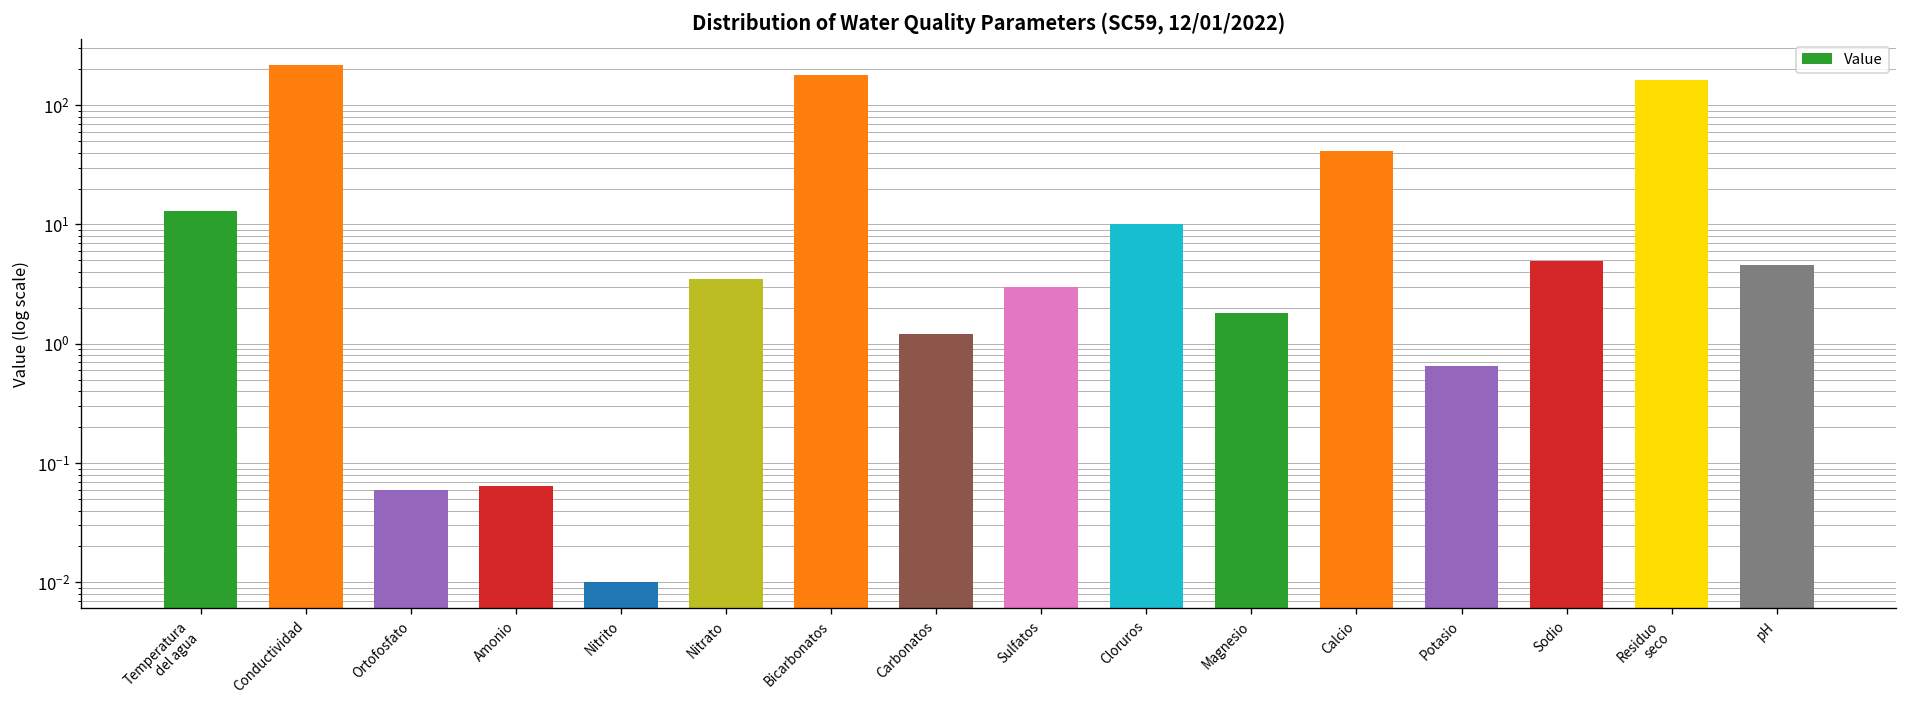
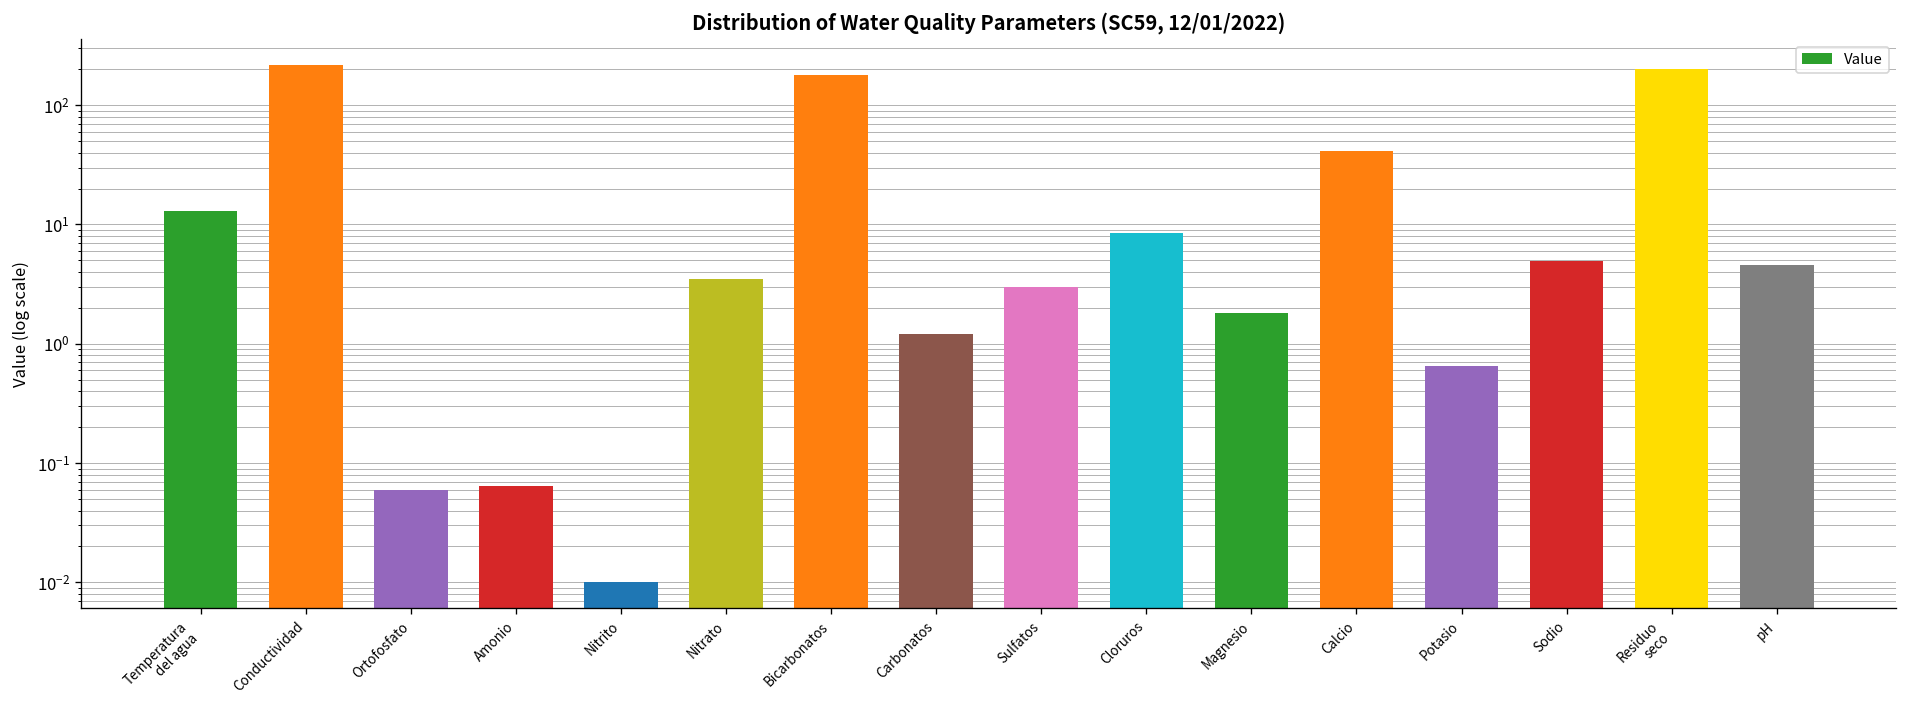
Cloruros: 10 -> 8
Residuo seco: 160 -> 200
